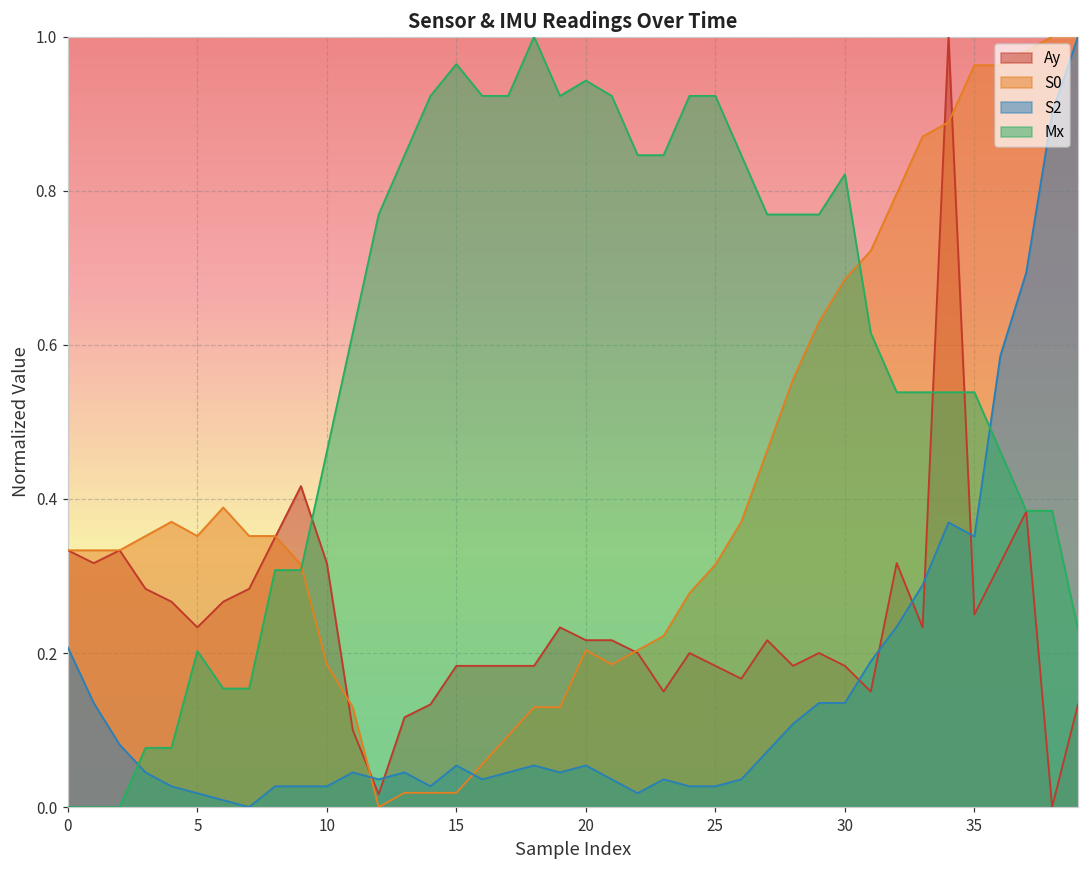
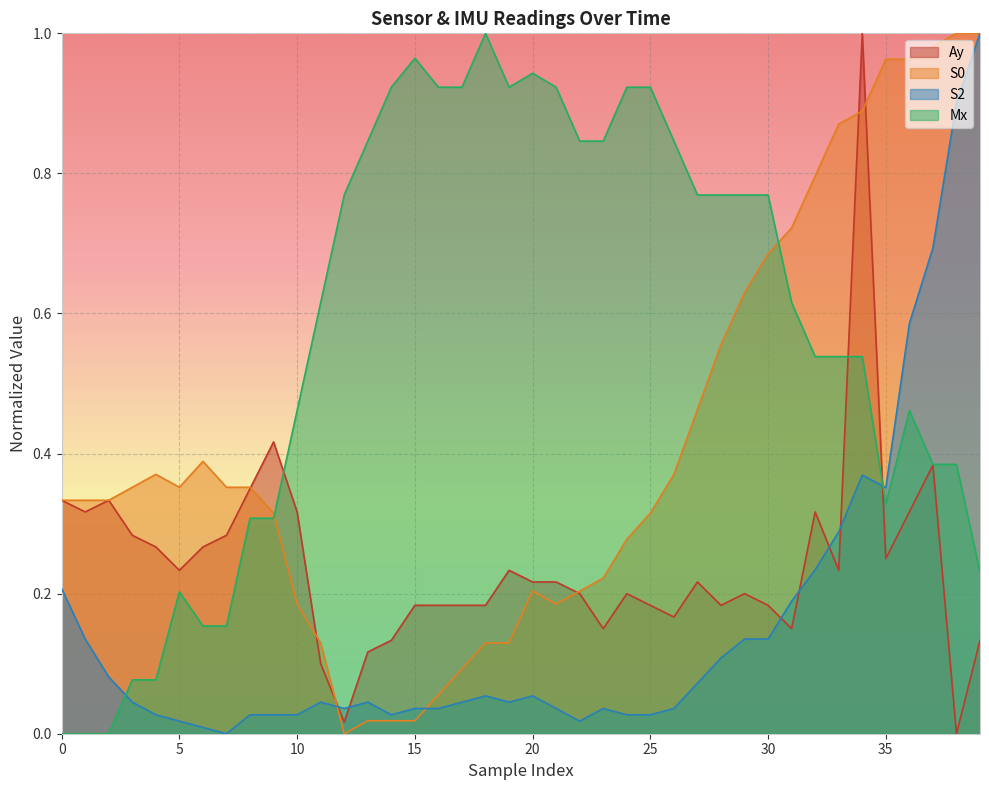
S2, 15: 0.05 -> 0.04
Mx, 30: 0.82 -> 0.77
Mx, 35: 0.54 -> 0.33
